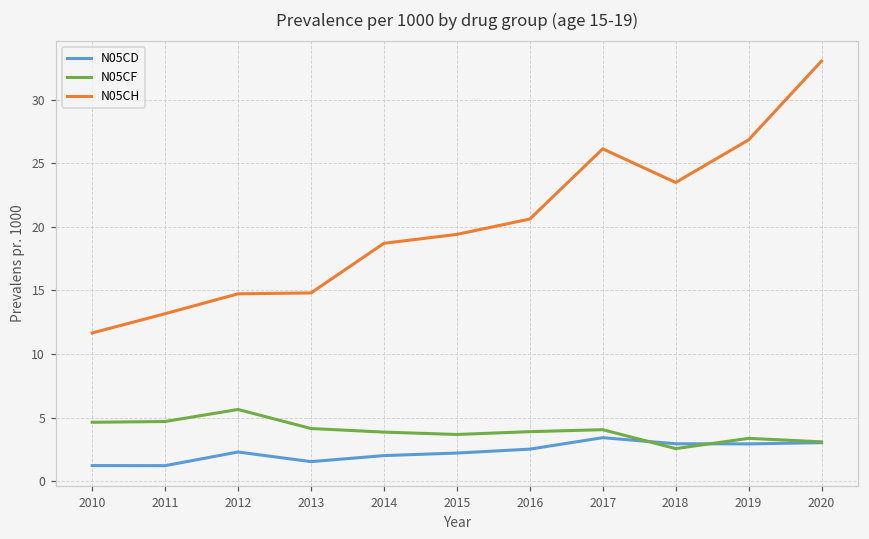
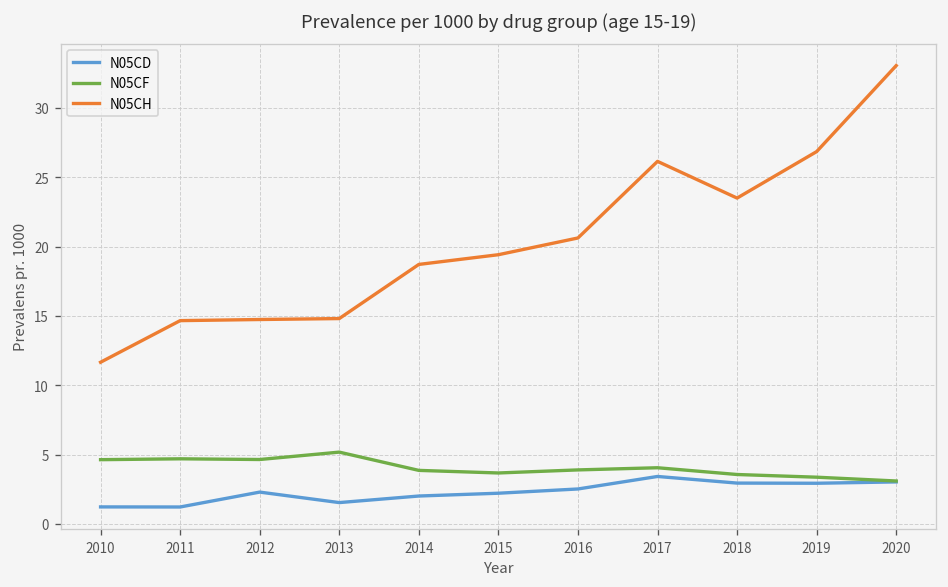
N05CH, 2011: 13.2 -> 14.7
N05CF, 2012: 5.6 -> 4.6
N05CF, 2013: 4.1 -> 5.2
N05CF, 2018: 2.6 -> 3.6
